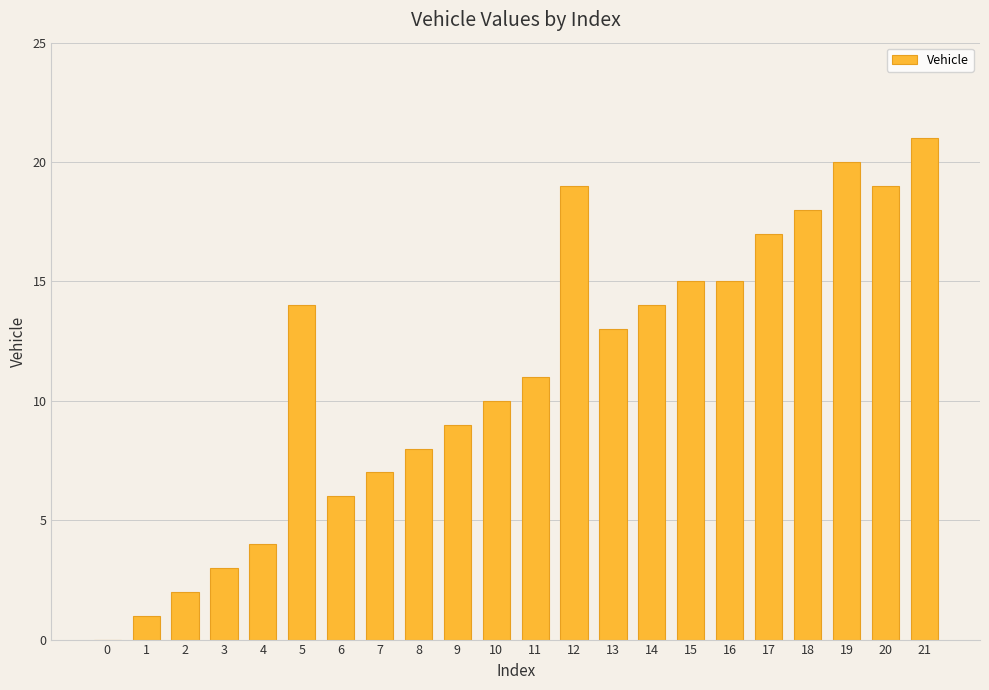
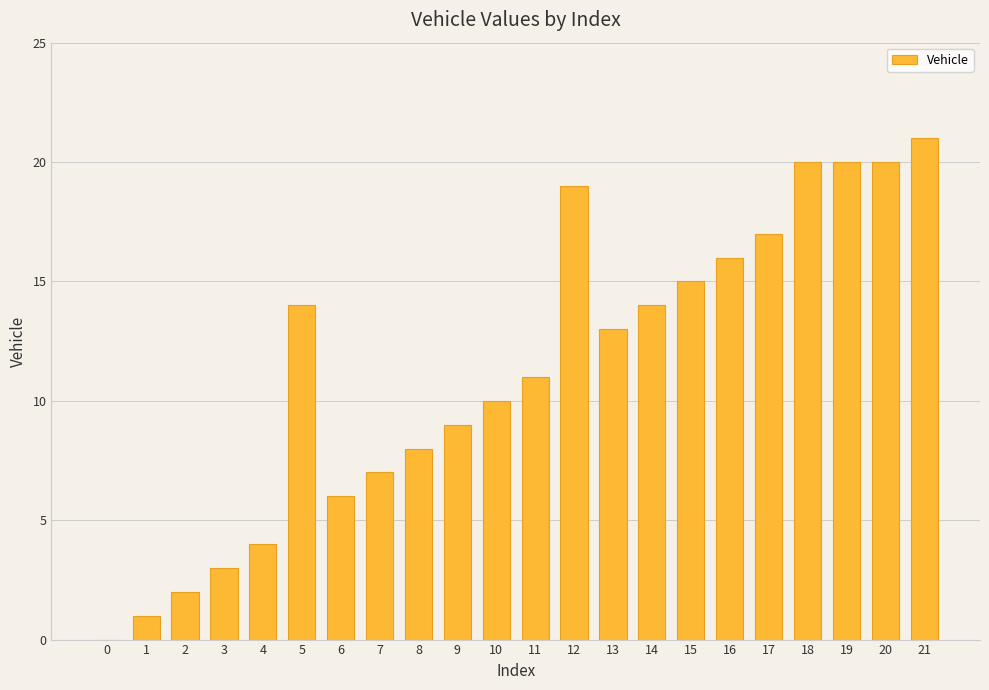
16: 15 -> 16
18: 18 -> 20
20: 19 -> 20
